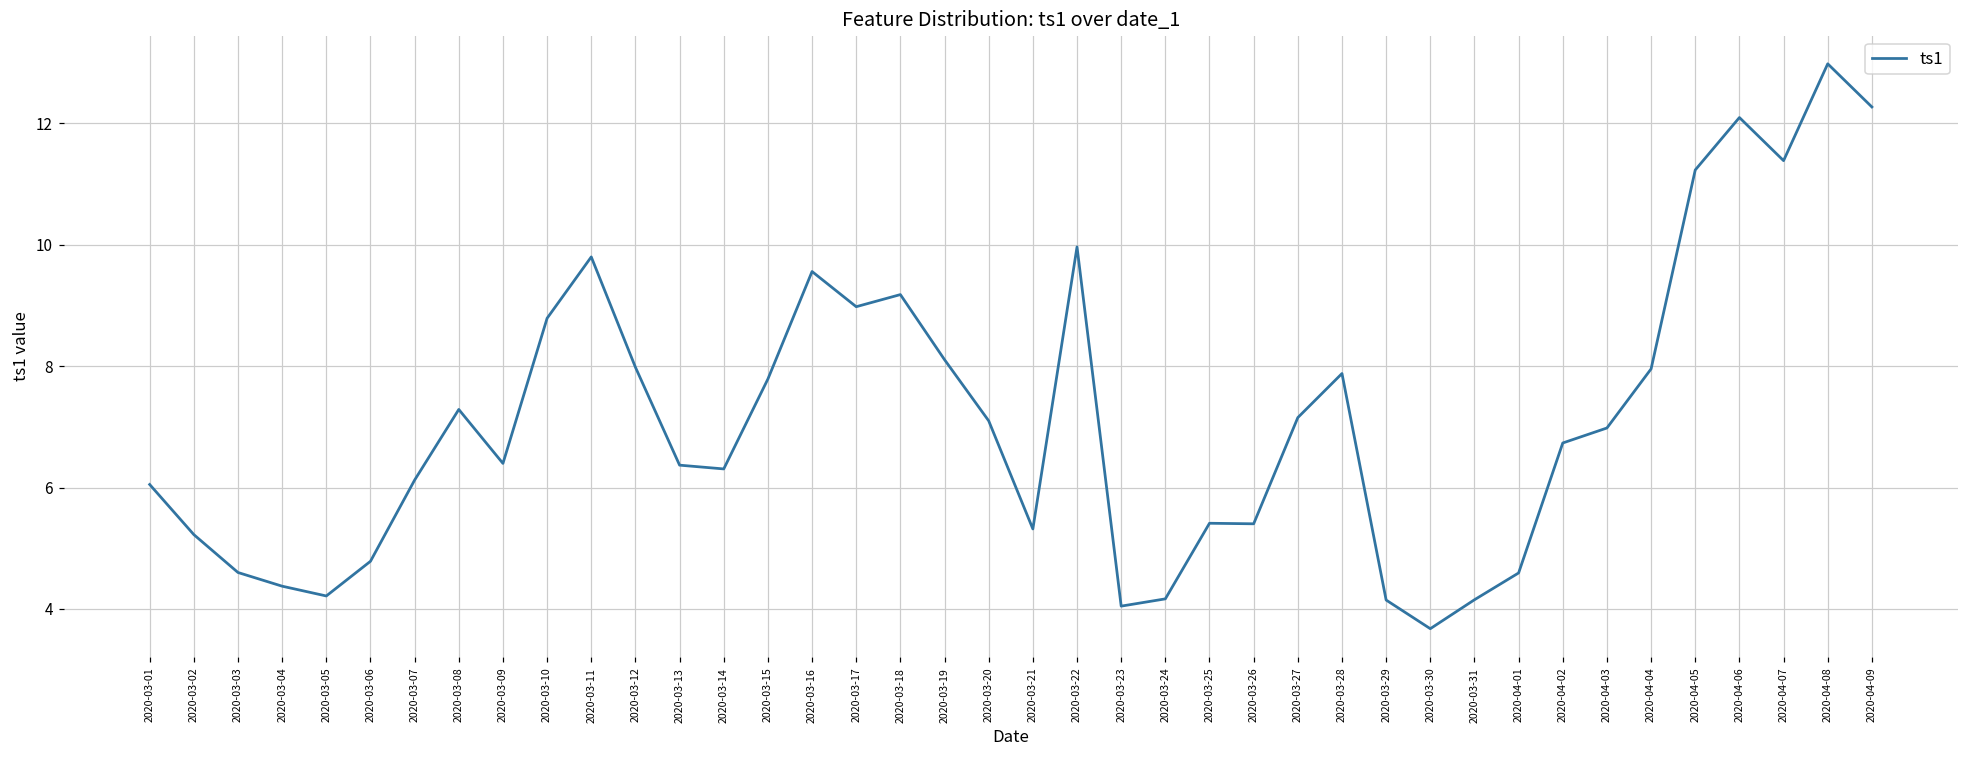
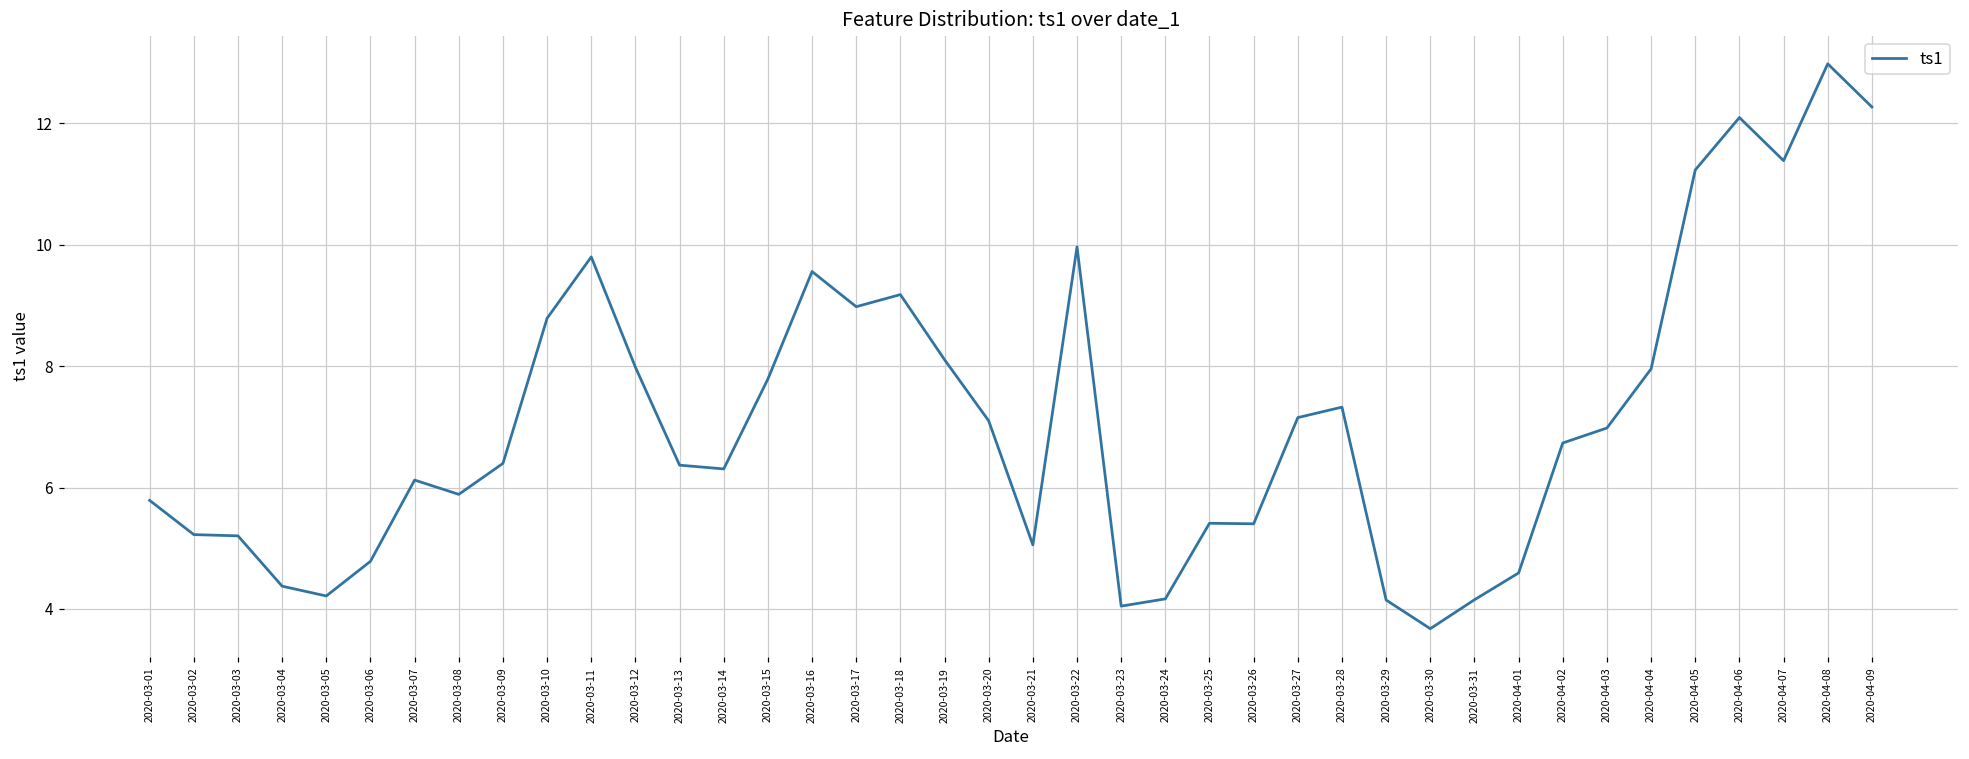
2020-03-01: 6.1 -> 5.8
2020-03-03: 4.6 -> 5.2
2020-03-08: 7.3 -> 5.9
2020-03-21: 5.3 -> 5.1
2020-03-28: 7.9 -> 7.3
